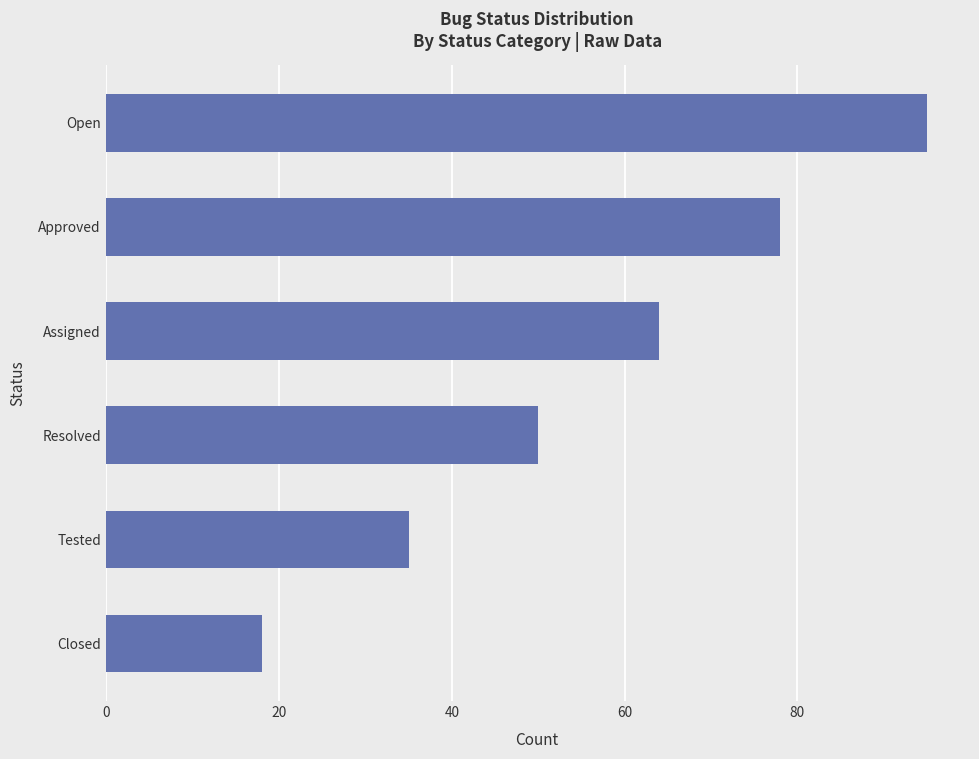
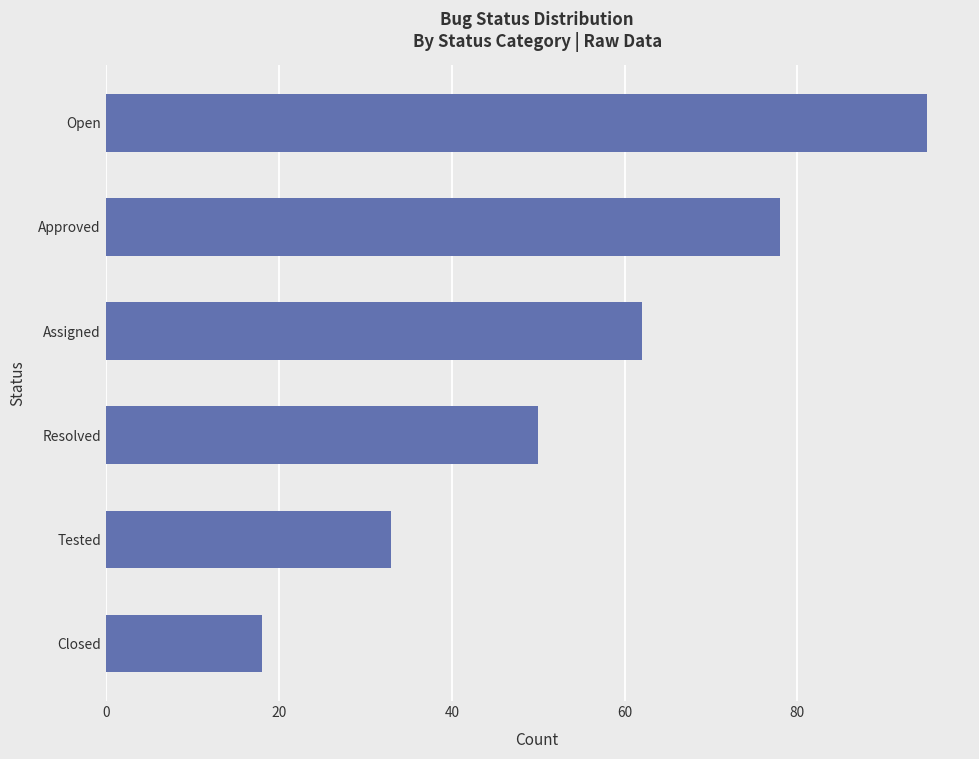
Assigned: 64 -> 62
Tested: 35 -> 33
